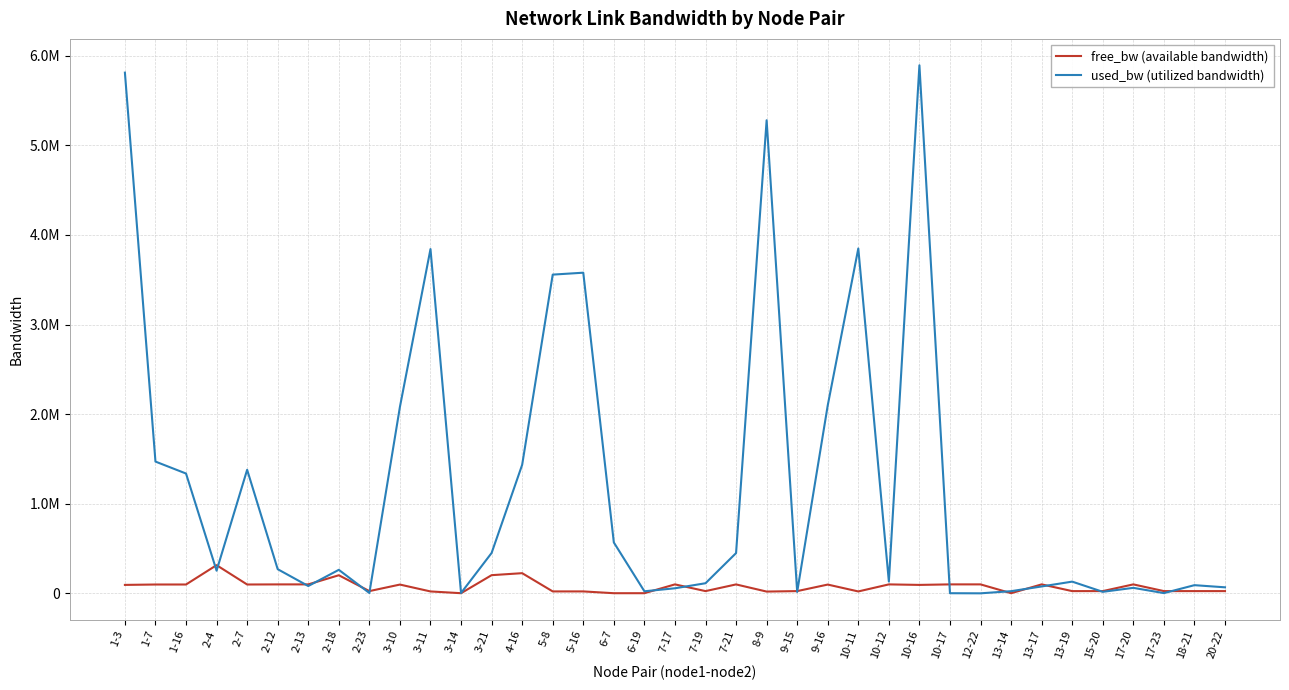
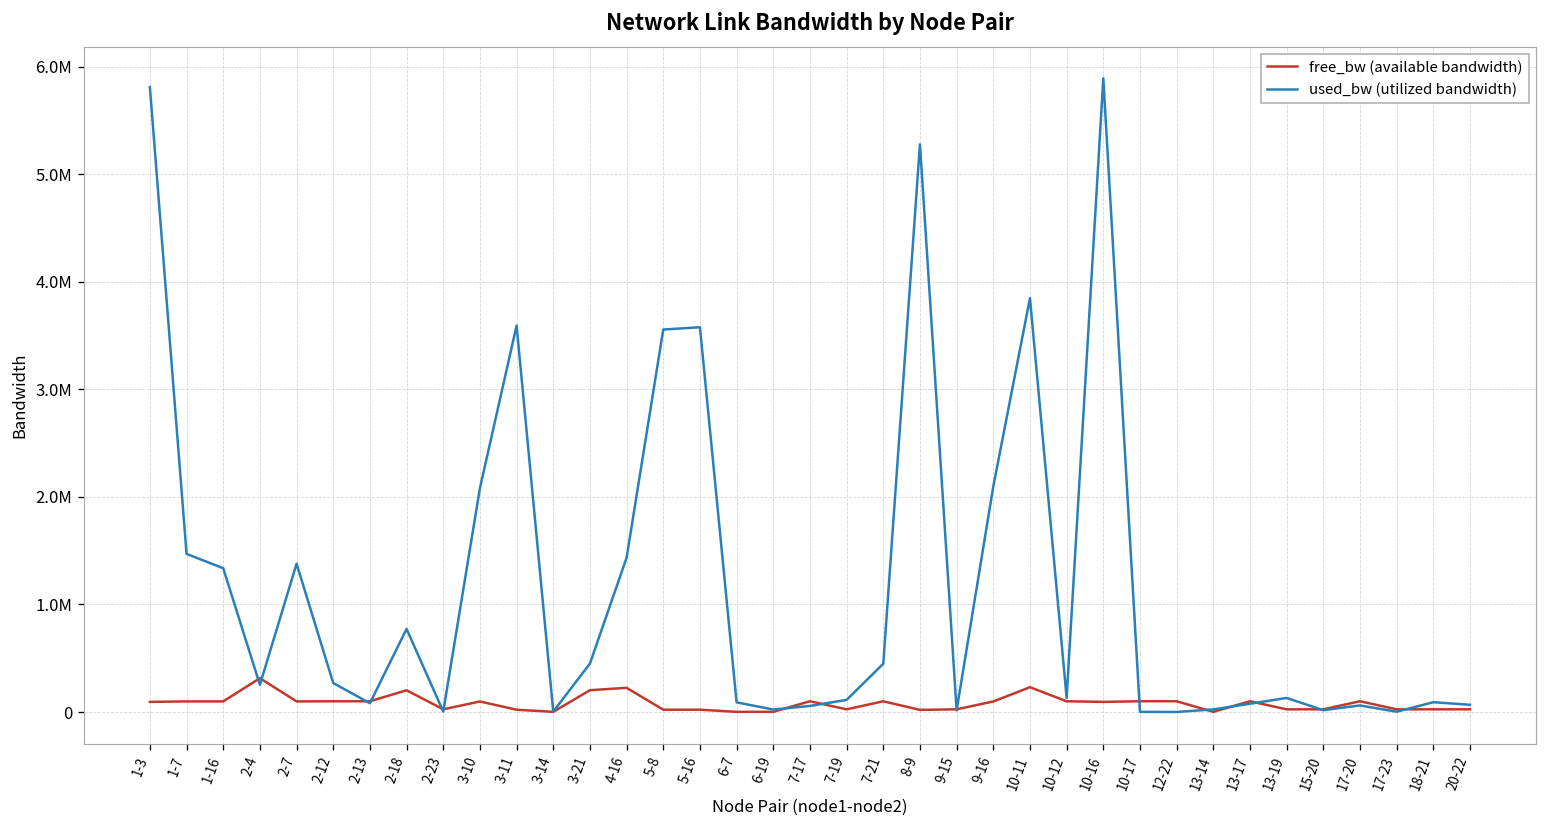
used_bw (utilized bandwidth), 2-18: 300000 -> 800000
used_bw (utilized bandwidth), 3-11: 3800000 -> 3600000
used_bw (utilized bandwidth), 6-7: 600000 -> 100000
free_bw (available bandwidth), 10-11: 0 -> 200000
